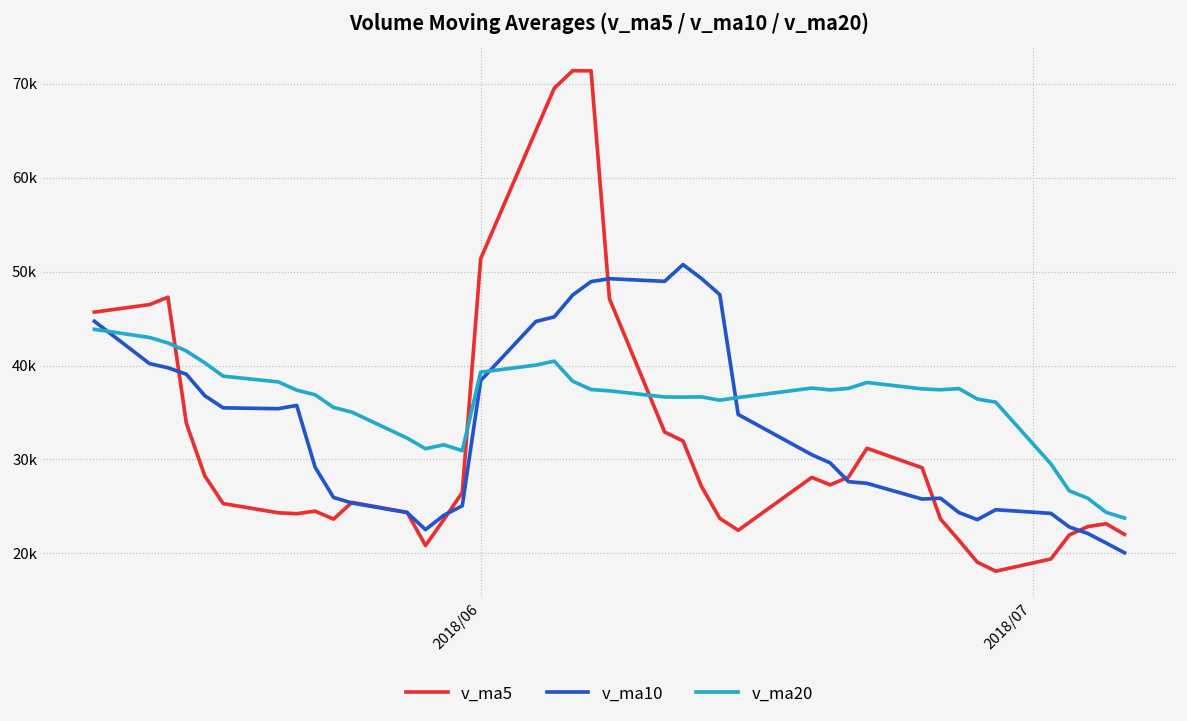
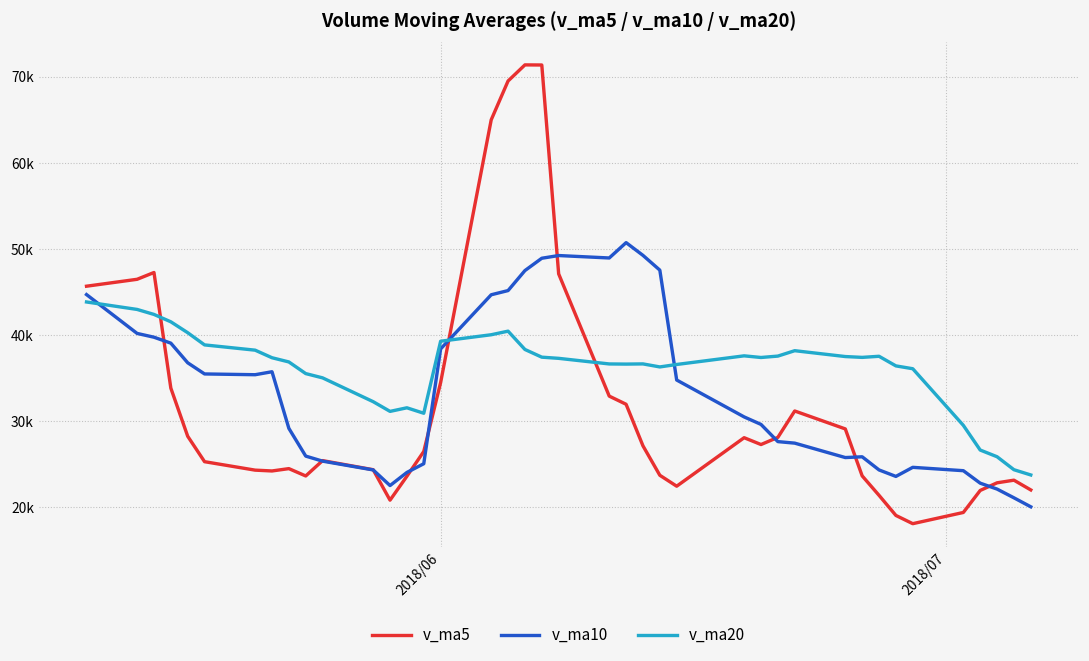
v_ma5, 2018/06: 51000 -> 34000
